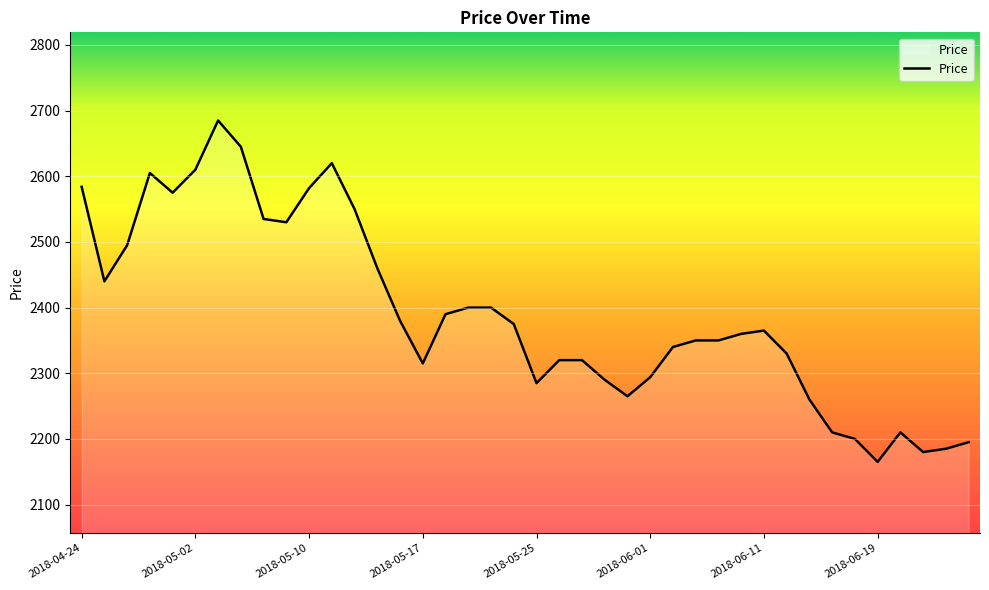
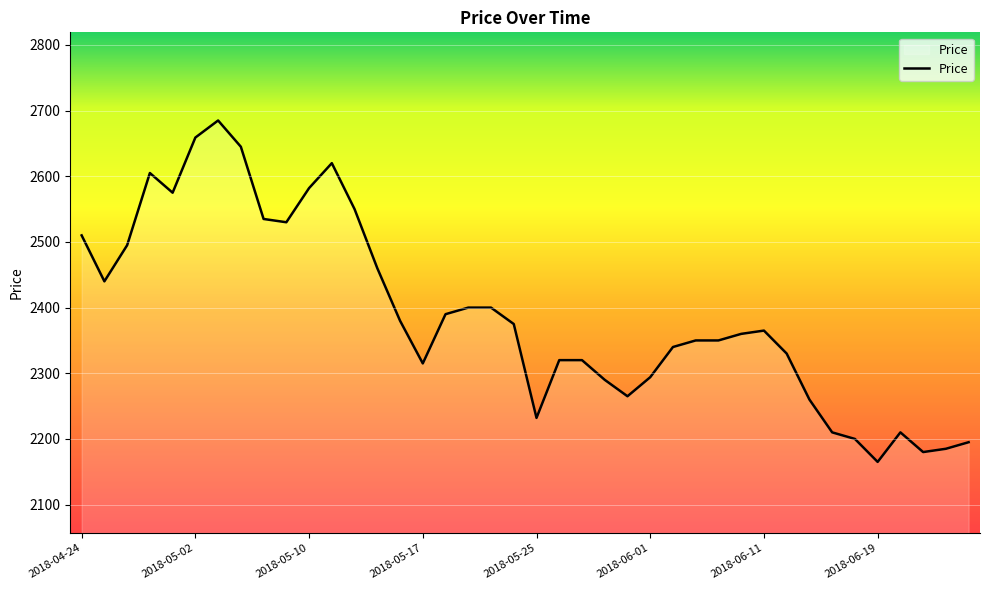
2018-04-24: 2580 -> 2510
2018-05-02: 2610 -> 2660
2018-05-25: 2290 -> 2230
